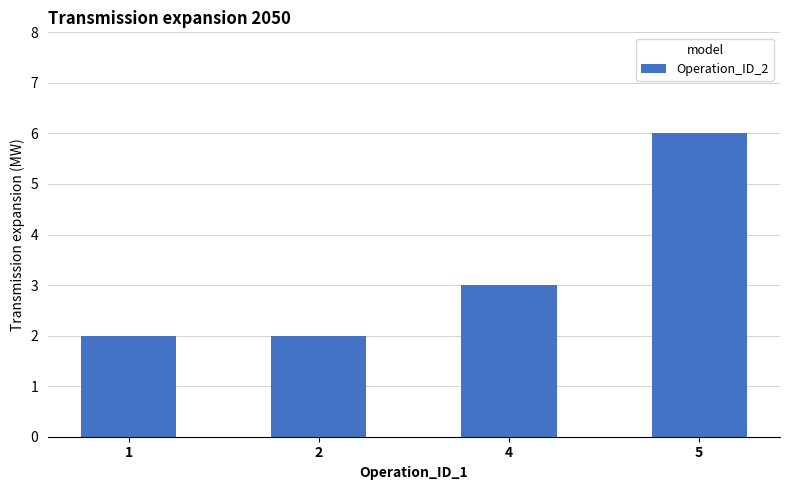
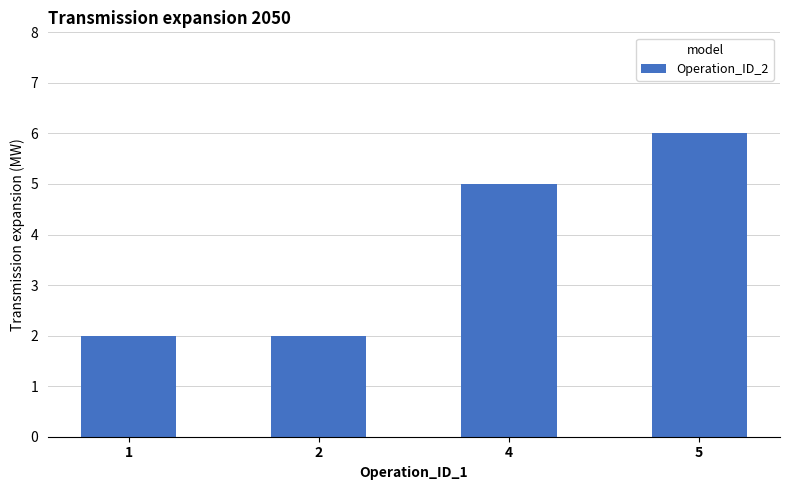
4: 3 -> 5
